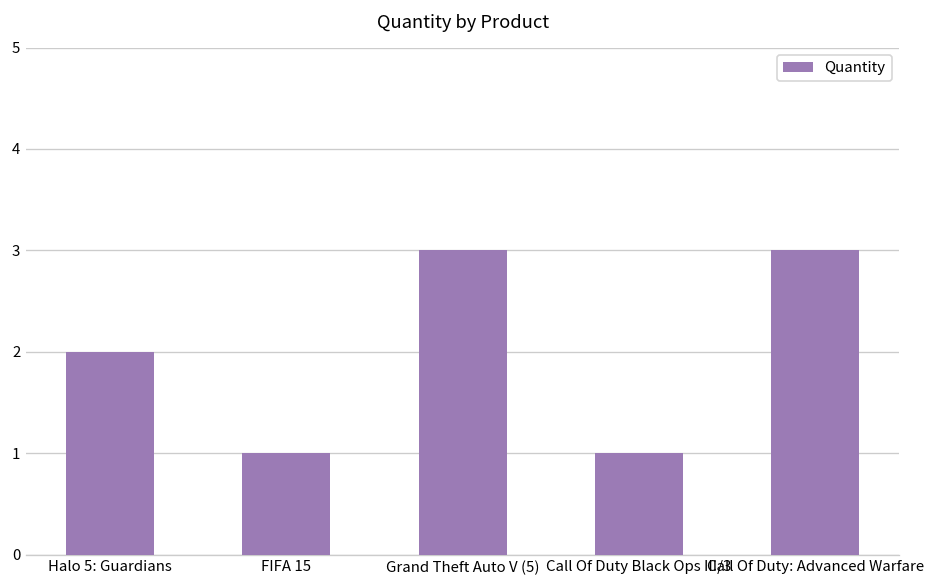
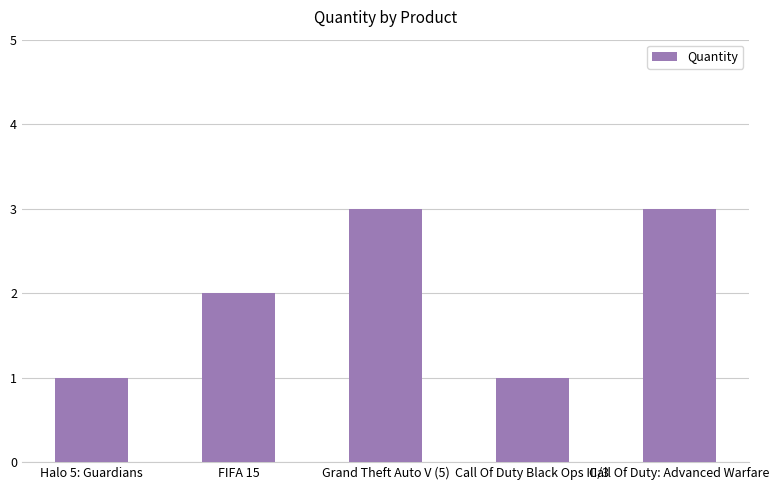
Halo 5: Guardians: 2 -> 1
FIFA 15: 1 -> 2
